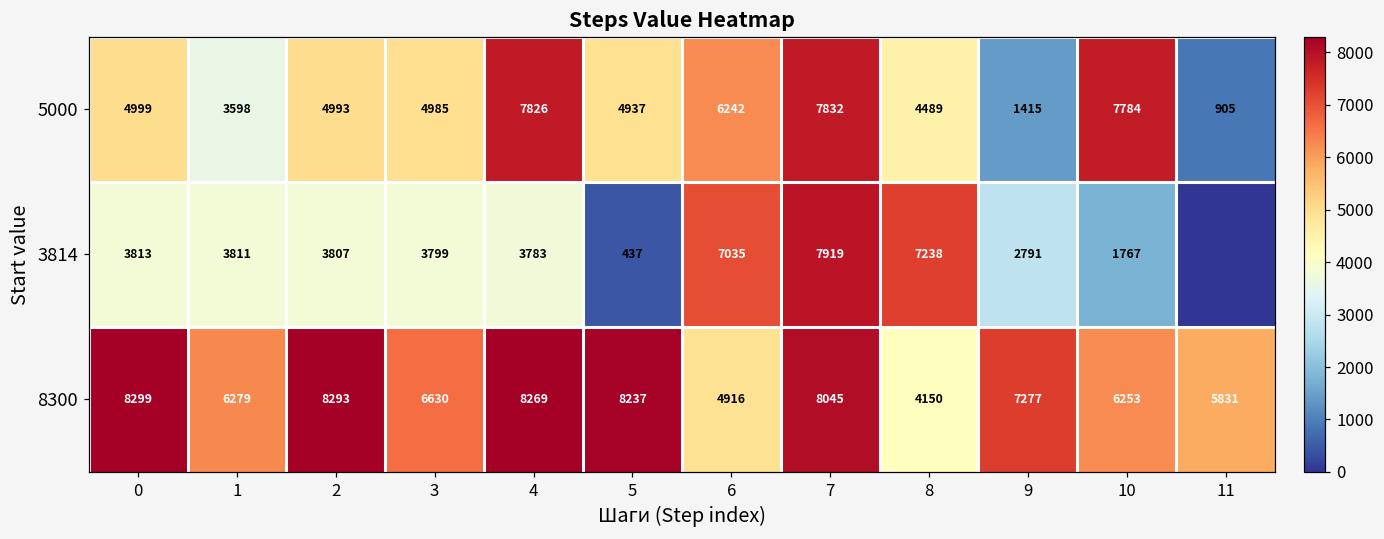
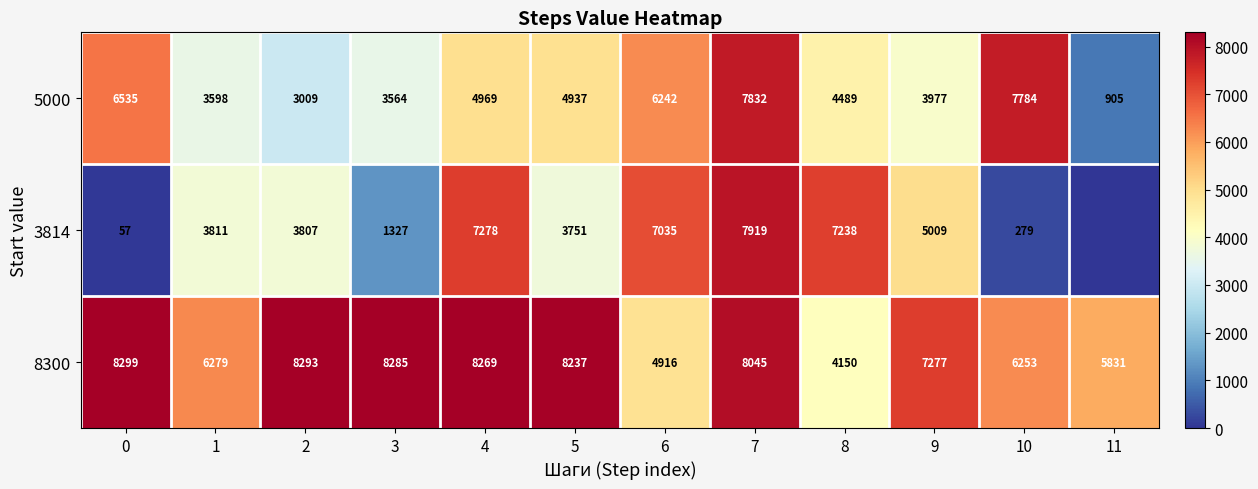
5000, 0: 4999 -> 6535
5000, 2: 4993 -> 3009
5000, 3: 4985 -> 3564
5000, 4: 7826 -> 4969
5000, 9: 1415 -> 3977
3814, 0: 3813 -> 57
3814, 3: 3799 -> 1327
3814, 4: 3783 -> 7278
3814, 5: 437 -> 3751
3814, 9: 2791 -> 5009
3814, 10: 1767 -> 279
8300, 3: 6630 -> 8285
